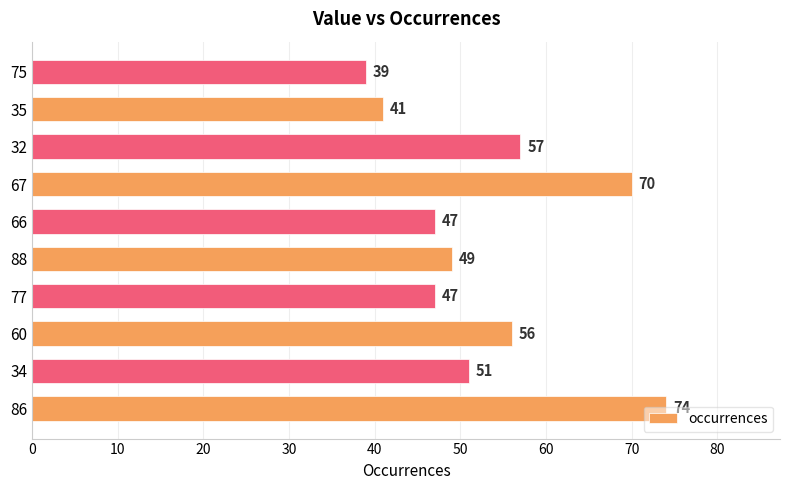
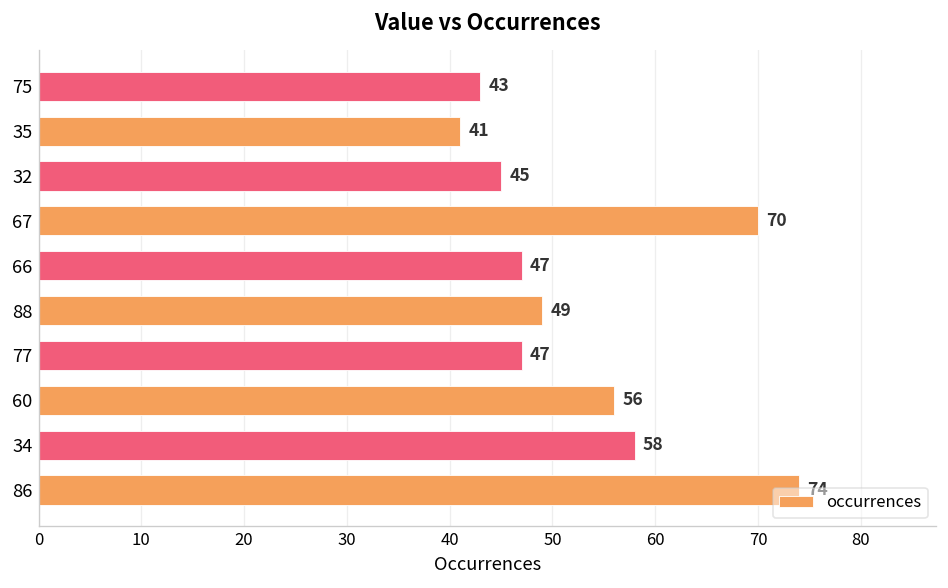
75: 39 -> 43
32: 57 -> 45
34: 51 -> 58
